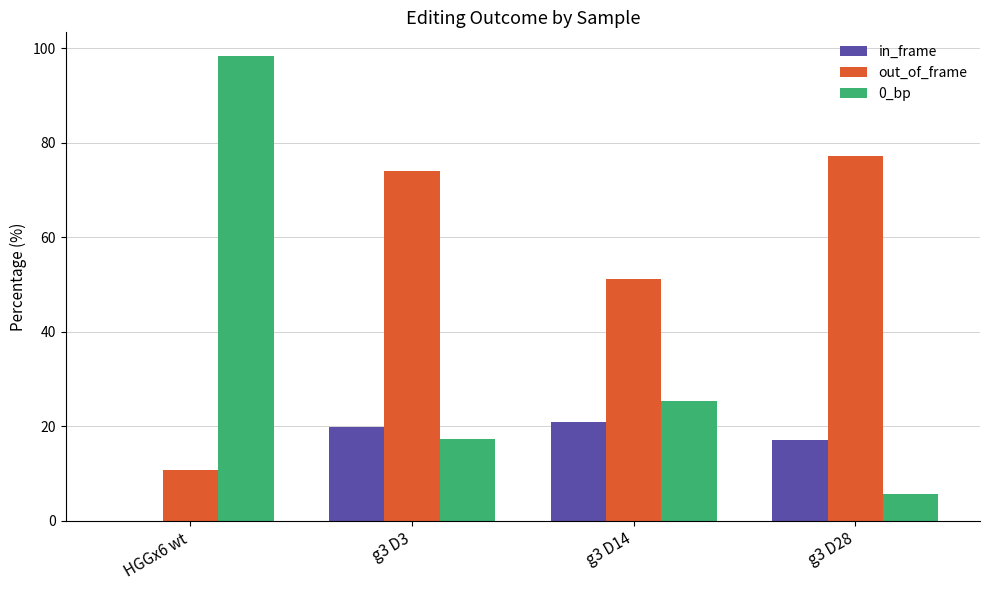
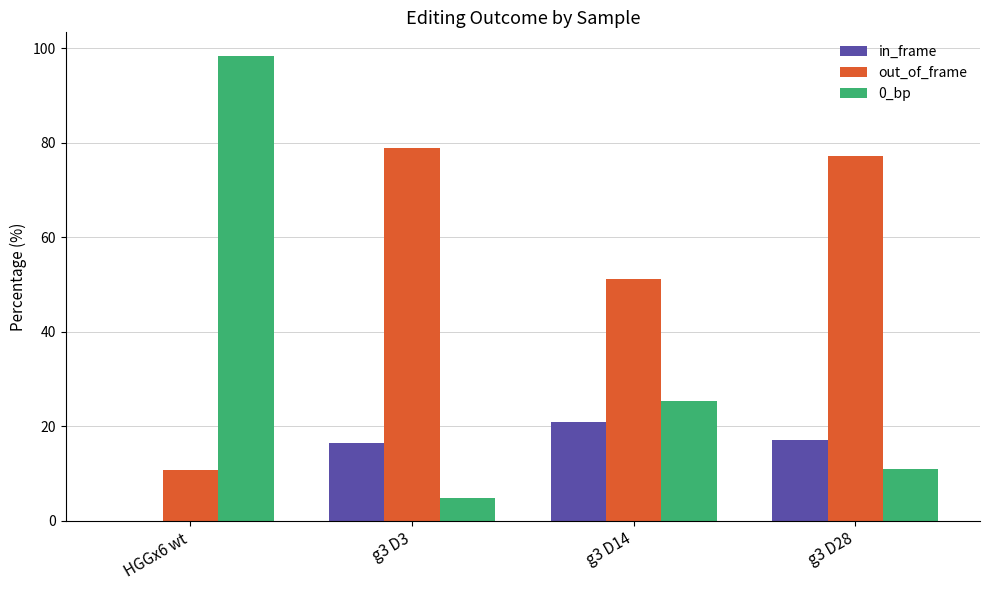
in_frame, g3 D3: 20 -> 16
out_of_frame, g3 D3: 74 -> 79
0_bp, g3 D3: 17 -> 5
0_bp, g3 D28: 6 -> 11
